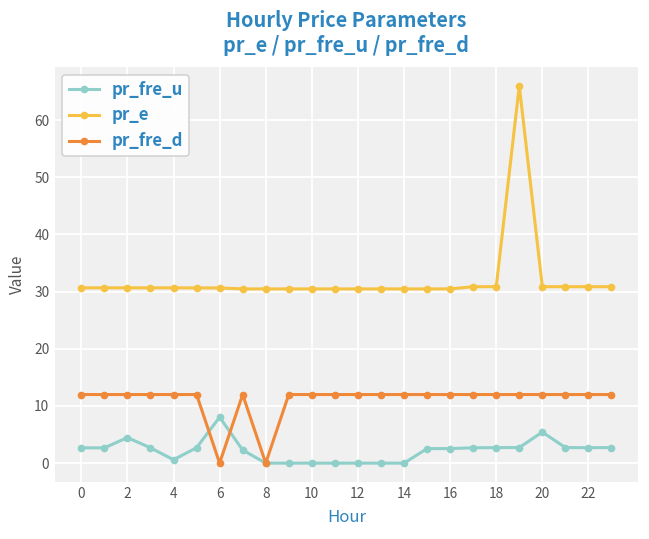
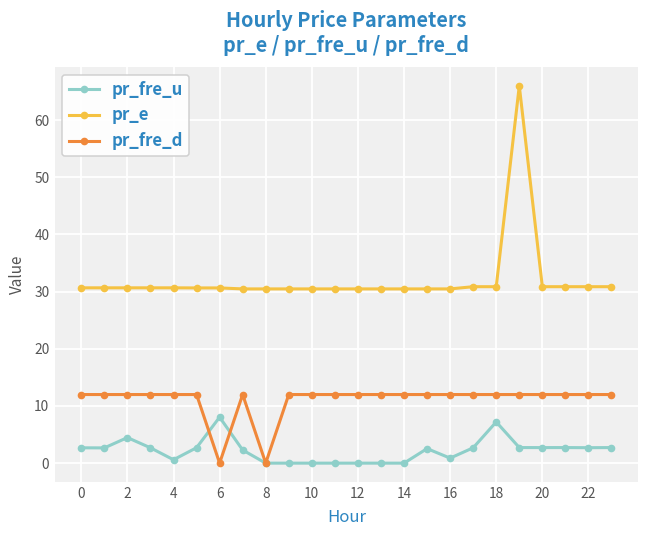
pr_fre_u, 16: 3 -> 1
pr_fre_u, 18: 3 -> 7
pr_fre_u, 20: 5 -> 3
